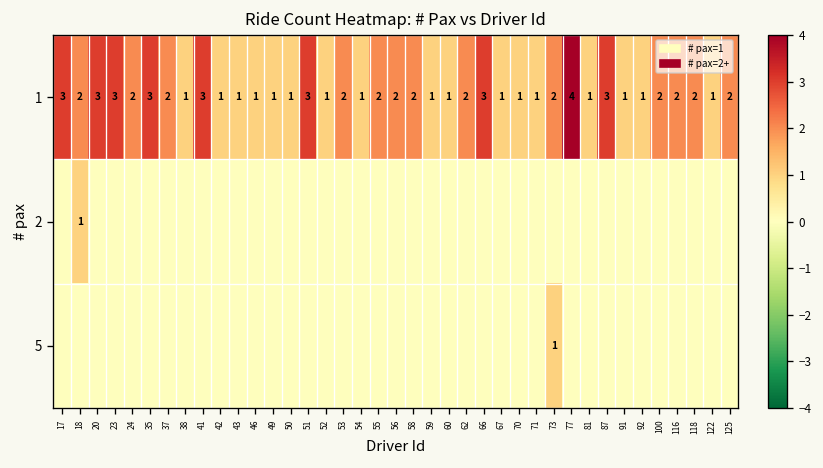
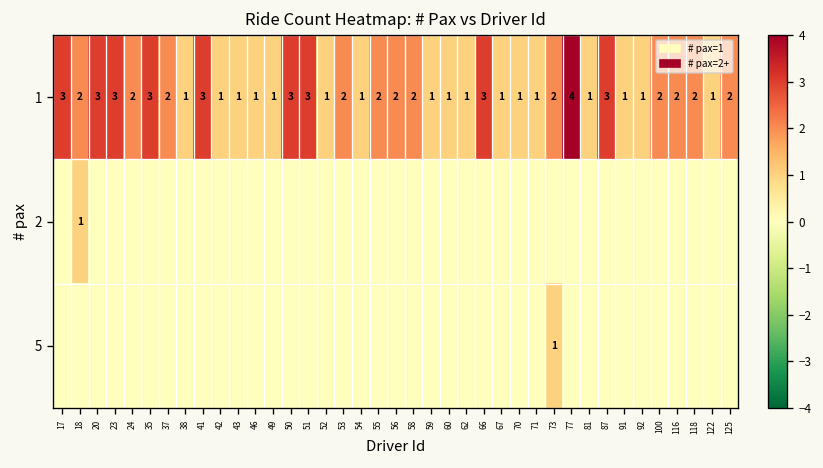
1, 50: 1 -> 3
1, 62: 2 -> 1
